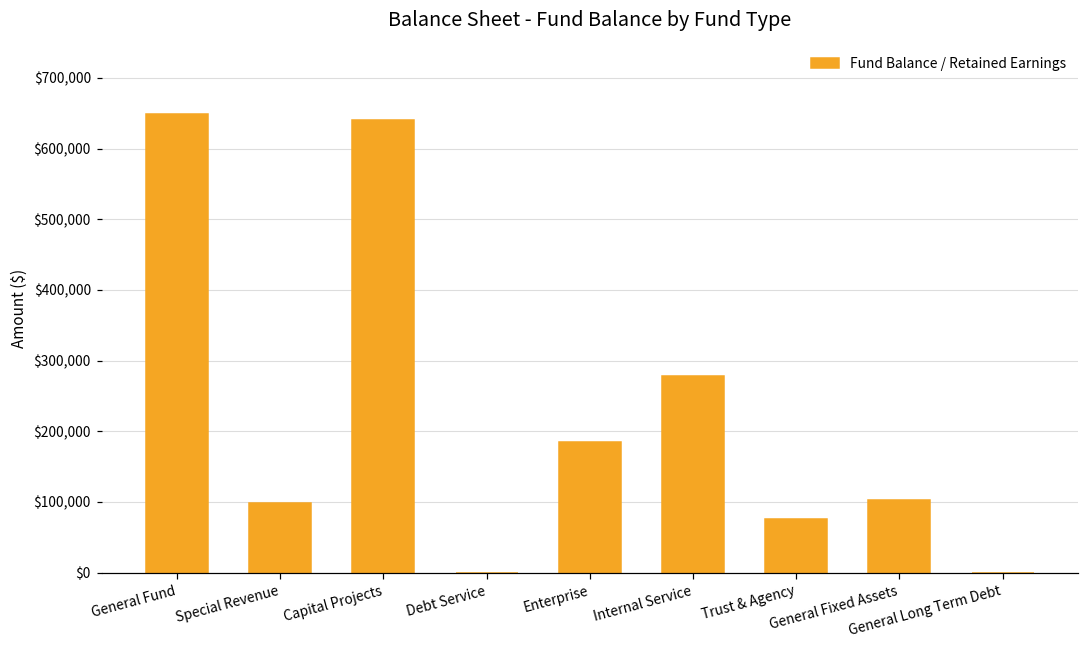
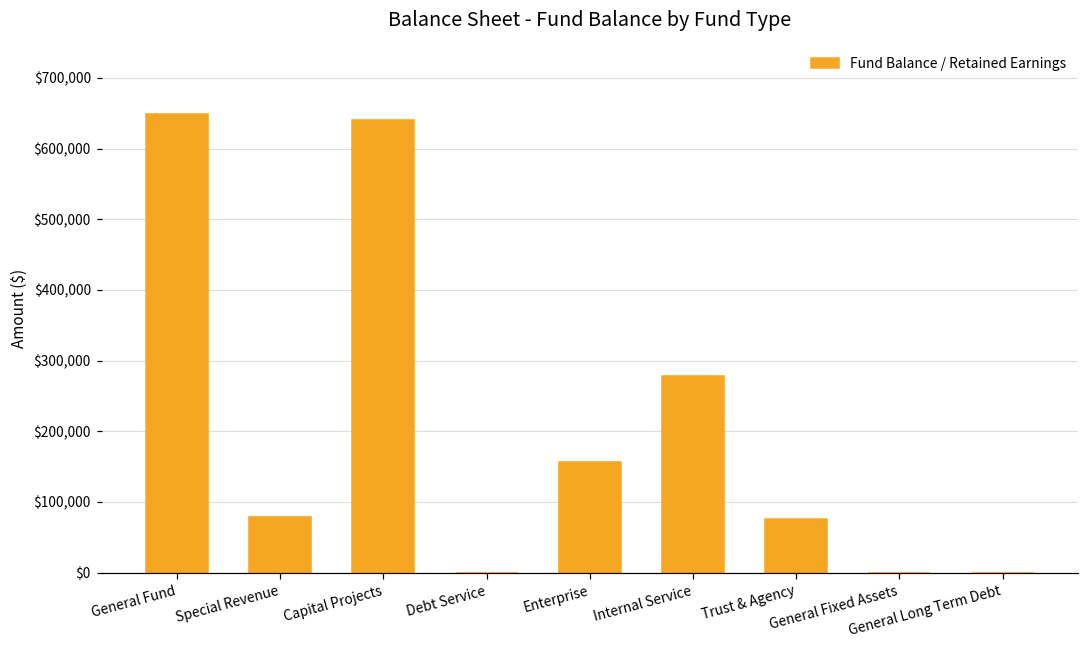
Special Revenue: $100,000 -> $80,000
Enterprise: $190,000 -> $160,000
General Fixed Assets: $100,000 -> $0
